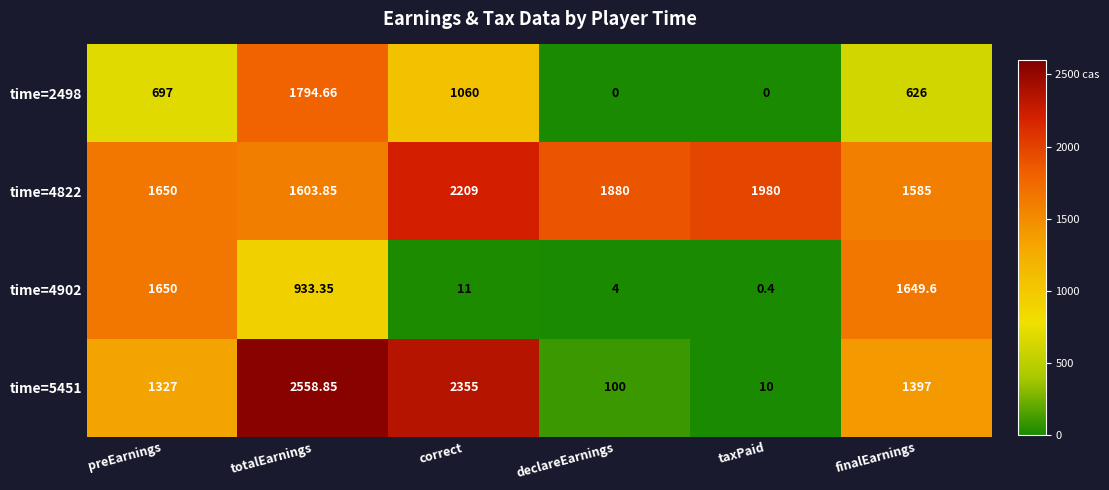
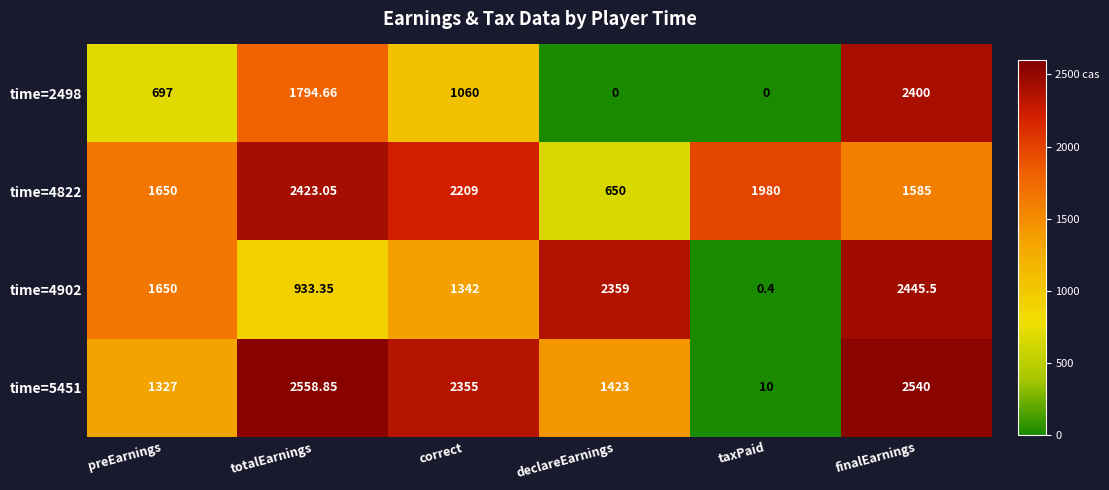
time=2498, finalEarnings: 626 -> 2400
time=4822, totalEarnings: 1603.85 -> 2423.05
time=4822, declareEarnings: 1880 -> 650
time=4902, correct: 11 -> 1342
time=4902, declareEarnings: 4 -> 2359
time=4902, finalEarnings: 1649.6 -> 2445.5
time=5451, declareEarnings: 100 -> 1423
time=5451, finalEarnings: 1397 -> 2540
